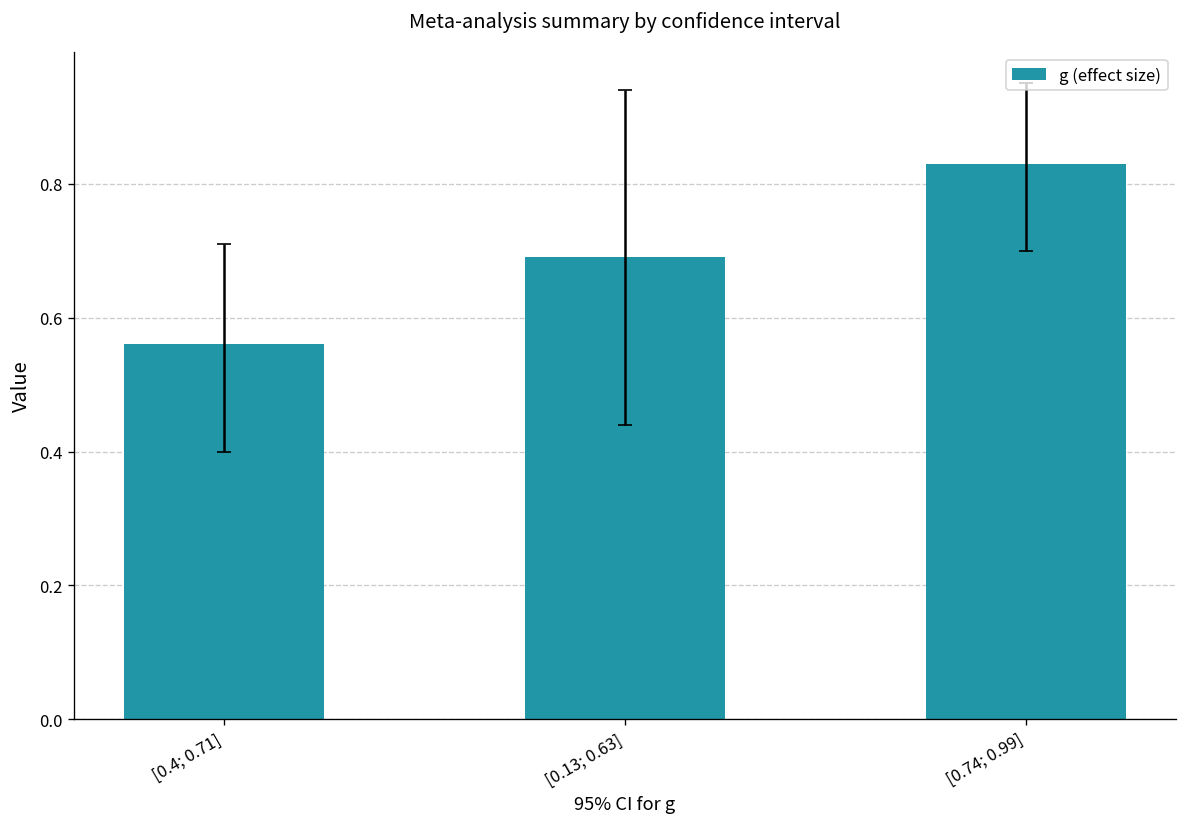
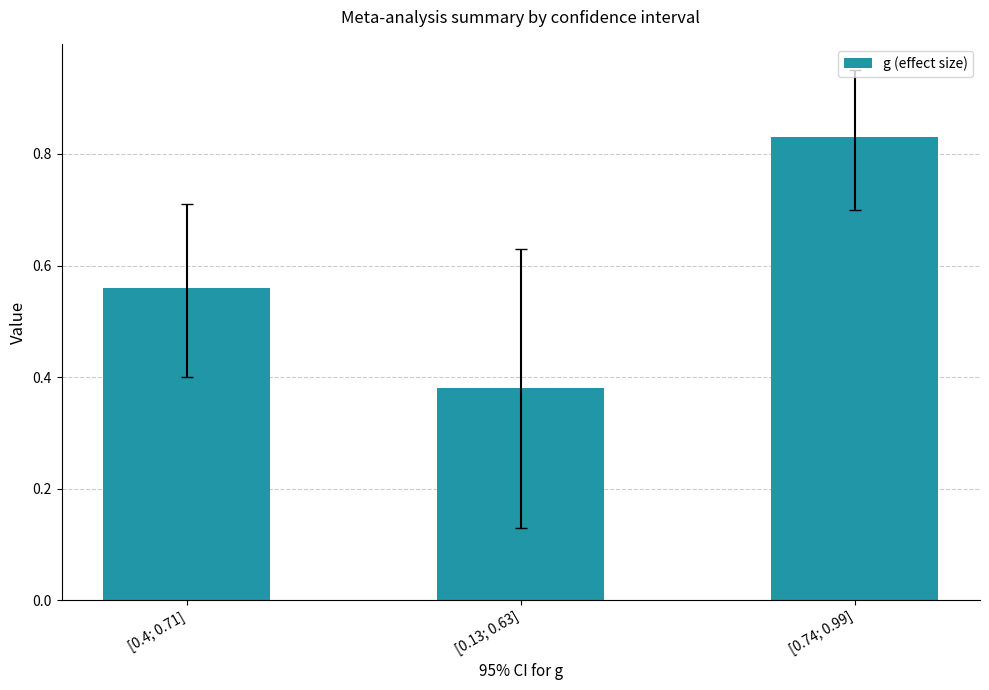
g (effect size), [0.13; 0.63]: 0.69 -> 0.38
